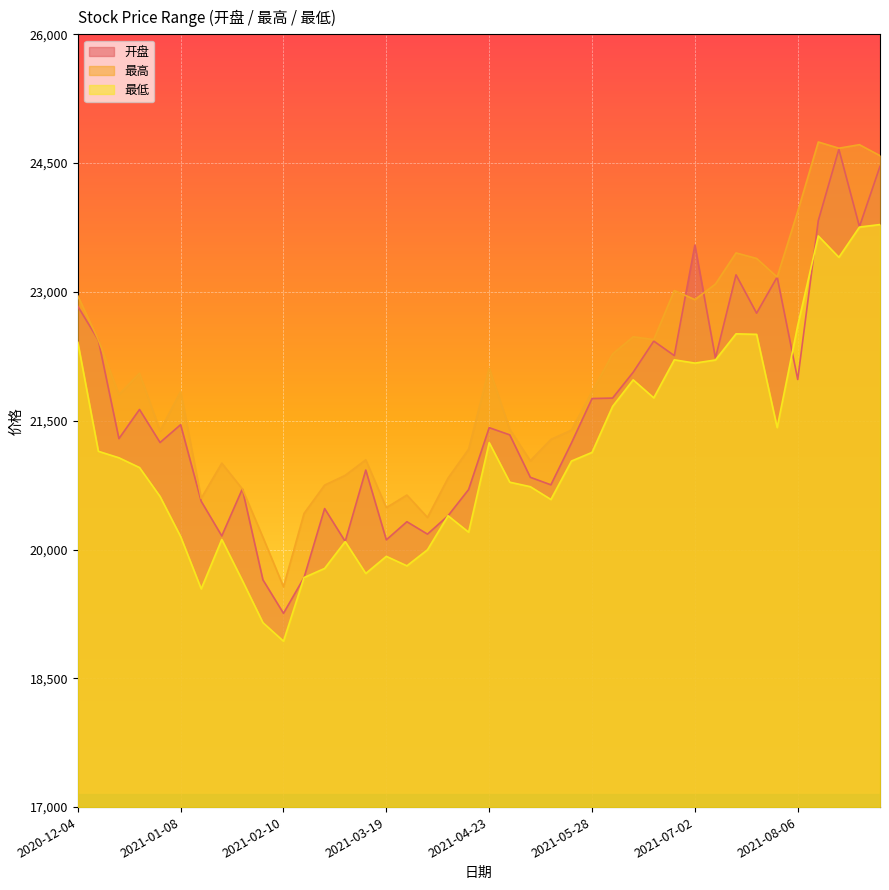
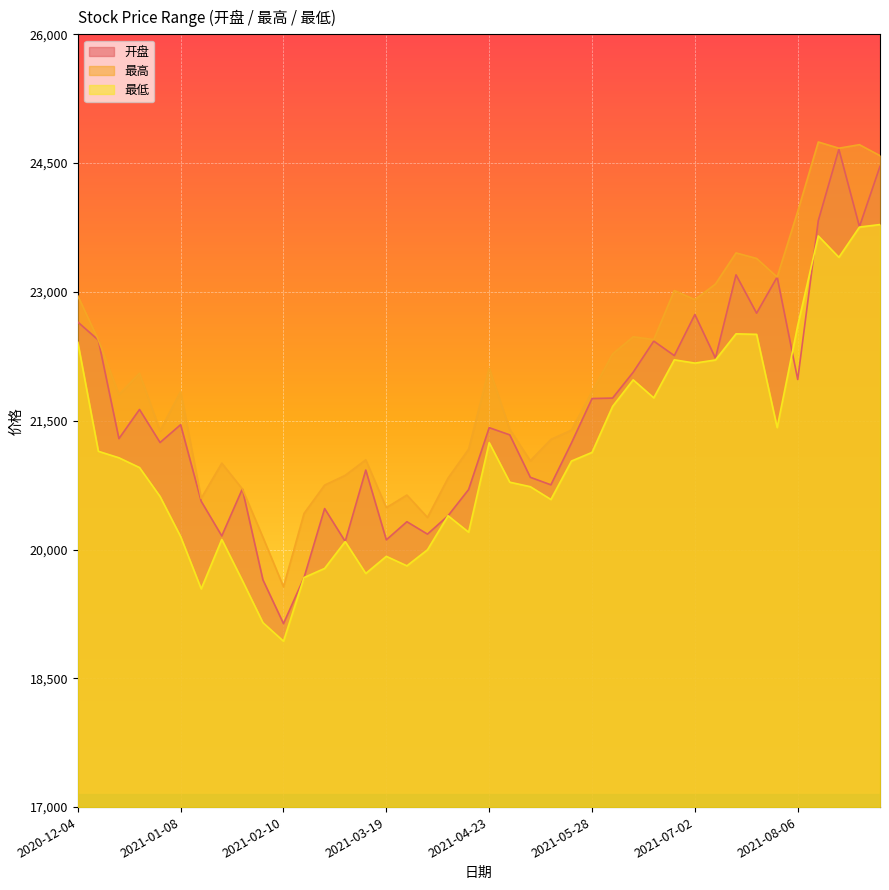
开盘, 2020-12-04: 22,800 -> 22,600
开盘, 2021-02-10: 19,300 -> 19,100
开盘, 2021-07-02: 23,500 -> 22,700
